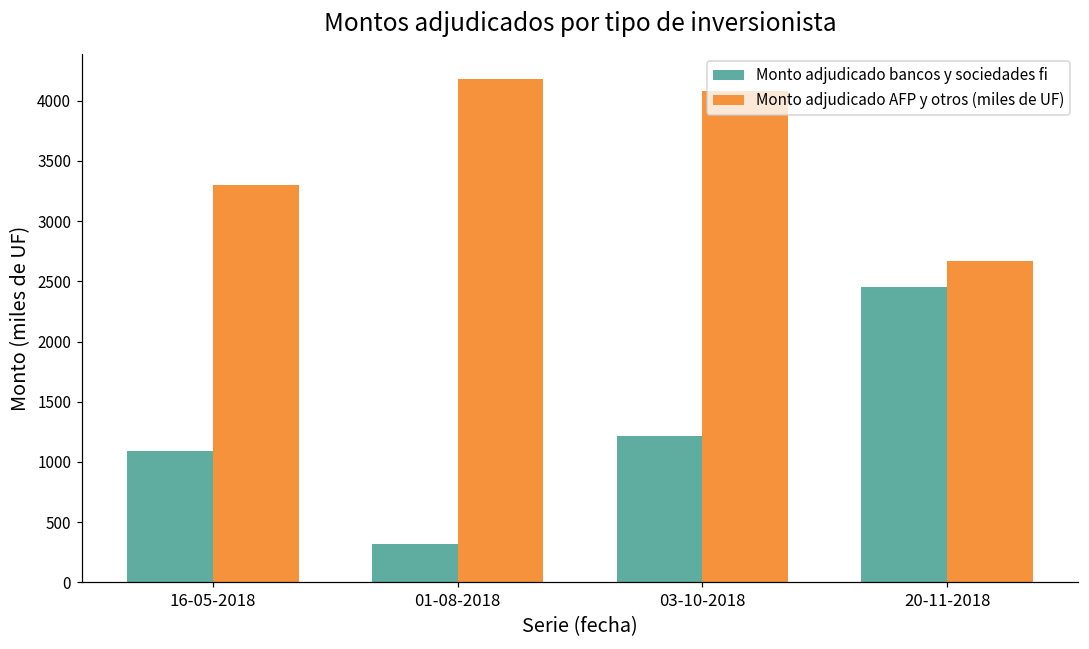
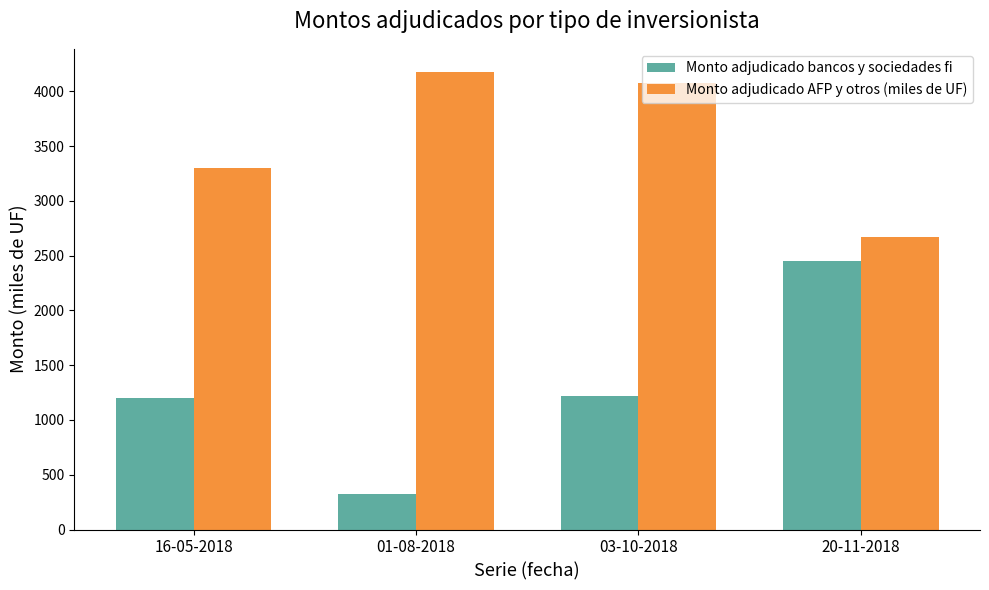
Monto adjudicado bancos y sociedades fi, 16-05-2018: 1100 -> 1200
